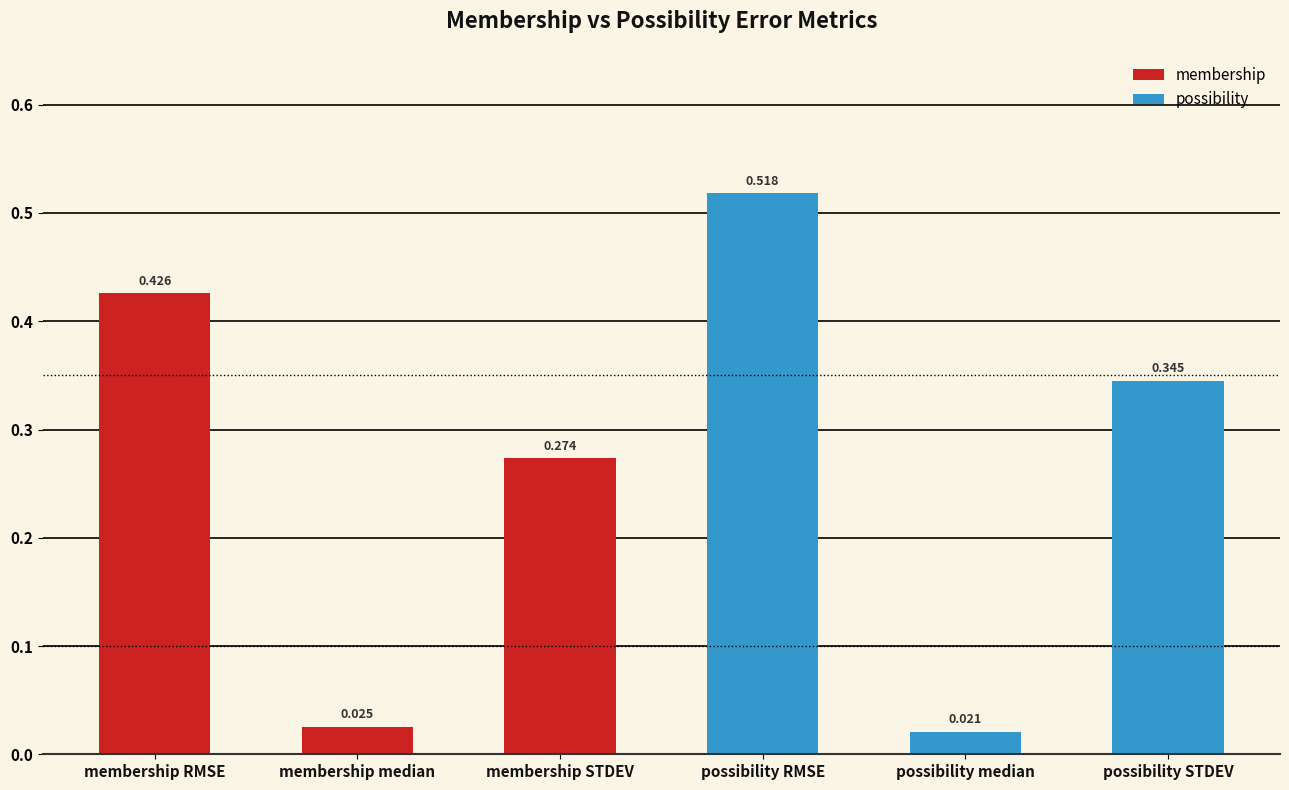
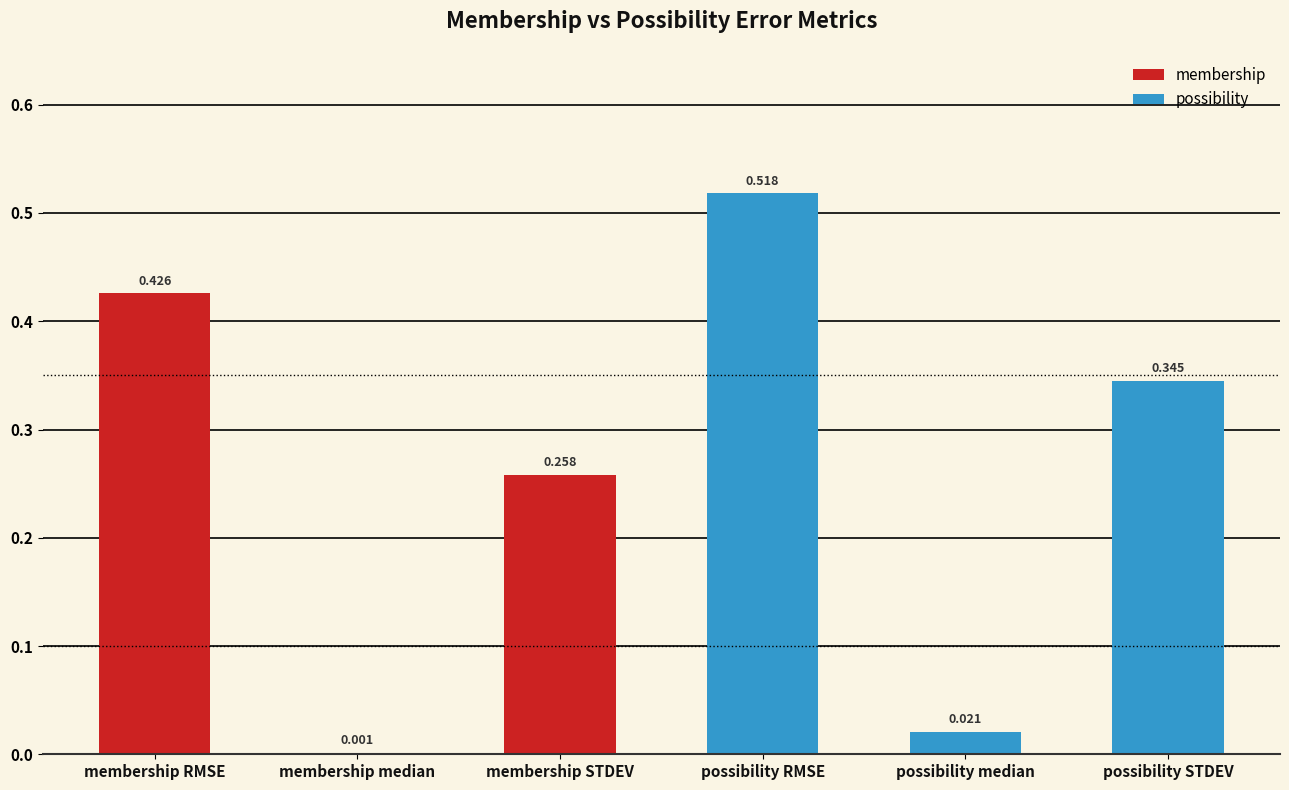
membership median: 0.025 -> 0.001
membership STDEV: 0.274 -> 0.258
